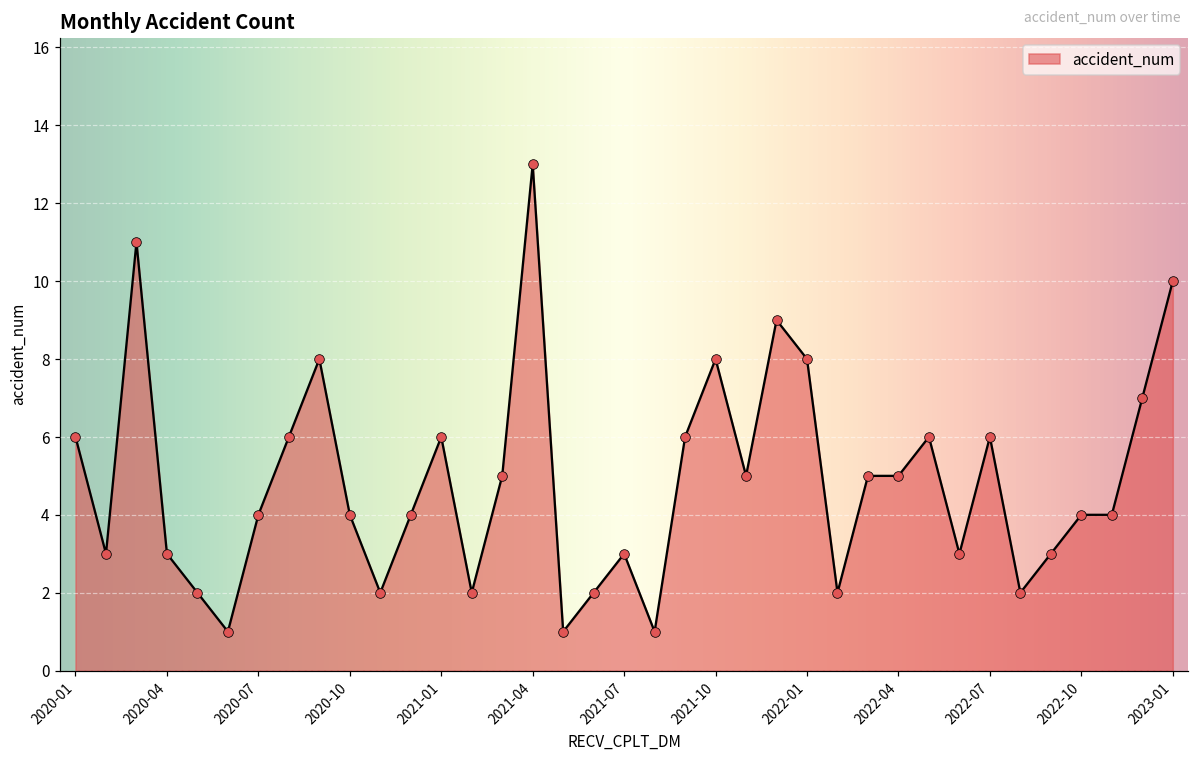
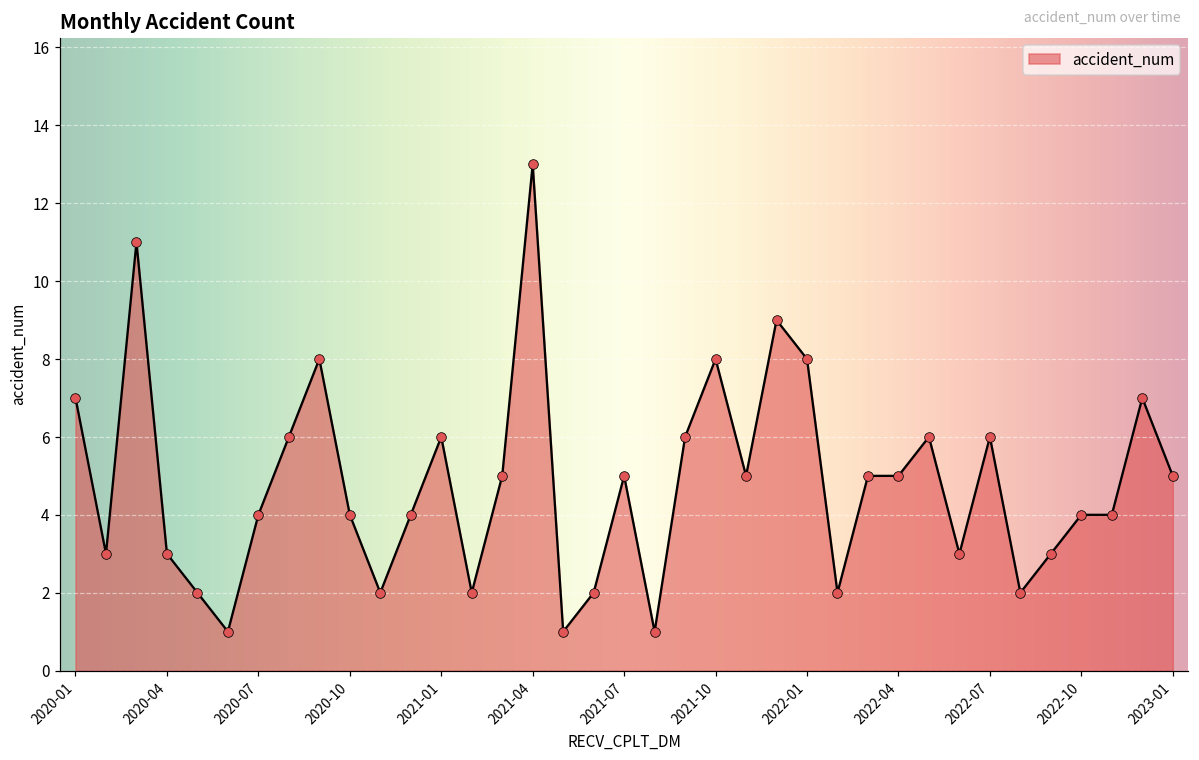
2020-01: 6 -> 7
2021-07: 3 -> 5
2023-01: 10 -> 5
